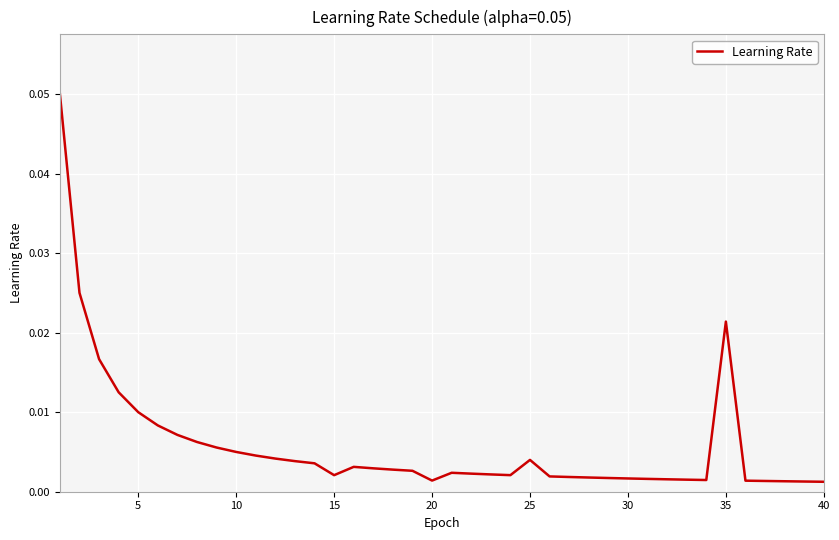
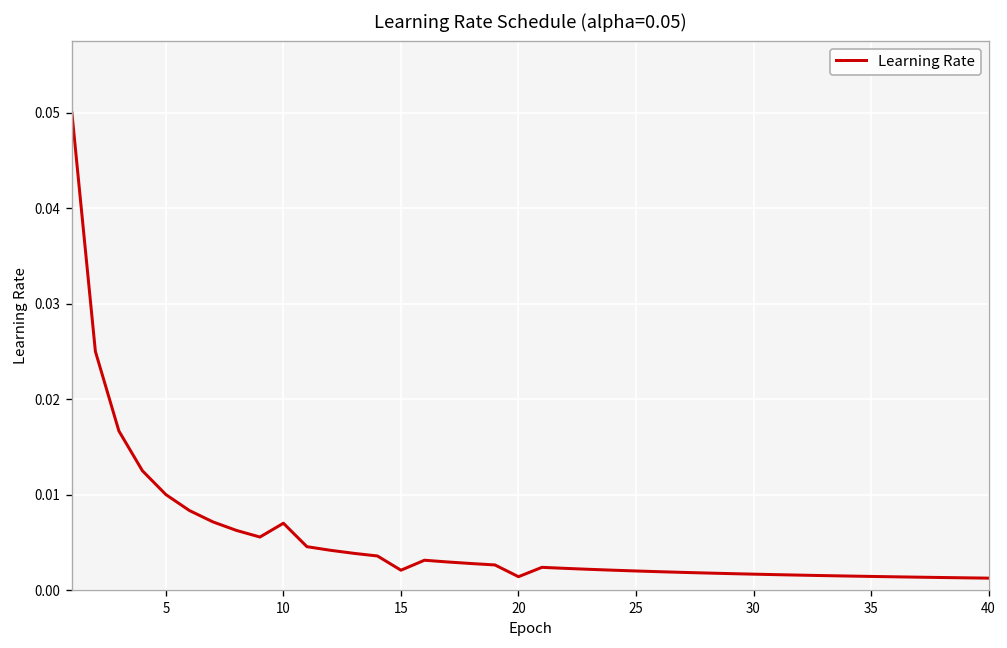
10: 0.005 -> 0.007
25: 0.004 -> 0.002
35: 0.021 -> 0.001
